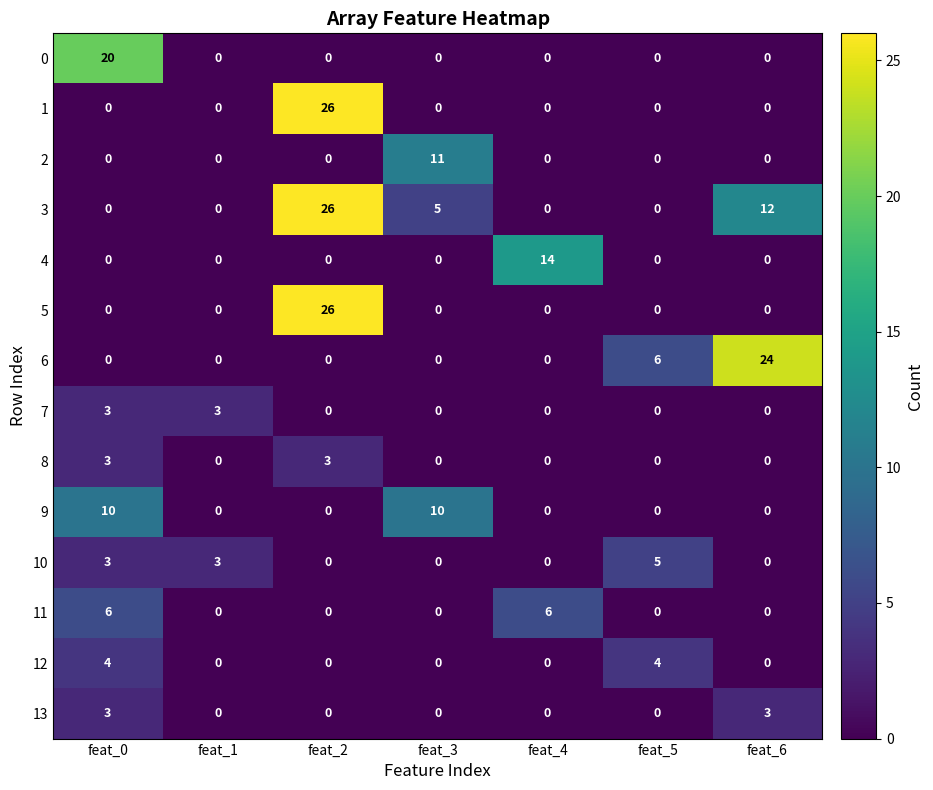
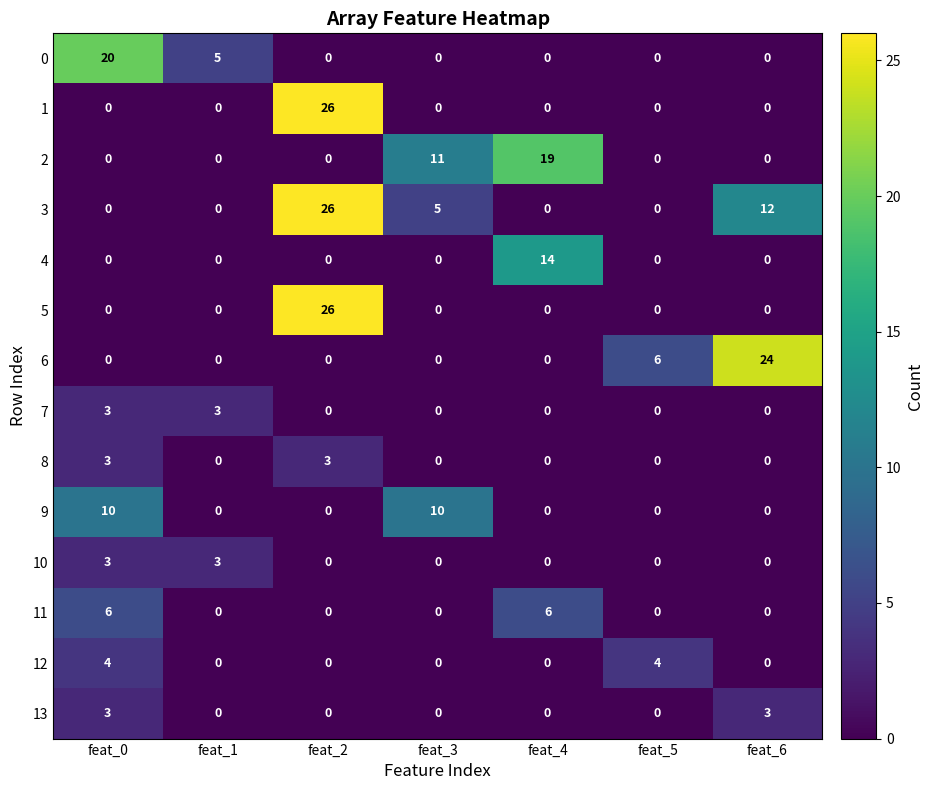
0, feat_1: 0 -> 5
2, feat_4: 0 -> 19
10, feat_5: 5 -> 0
